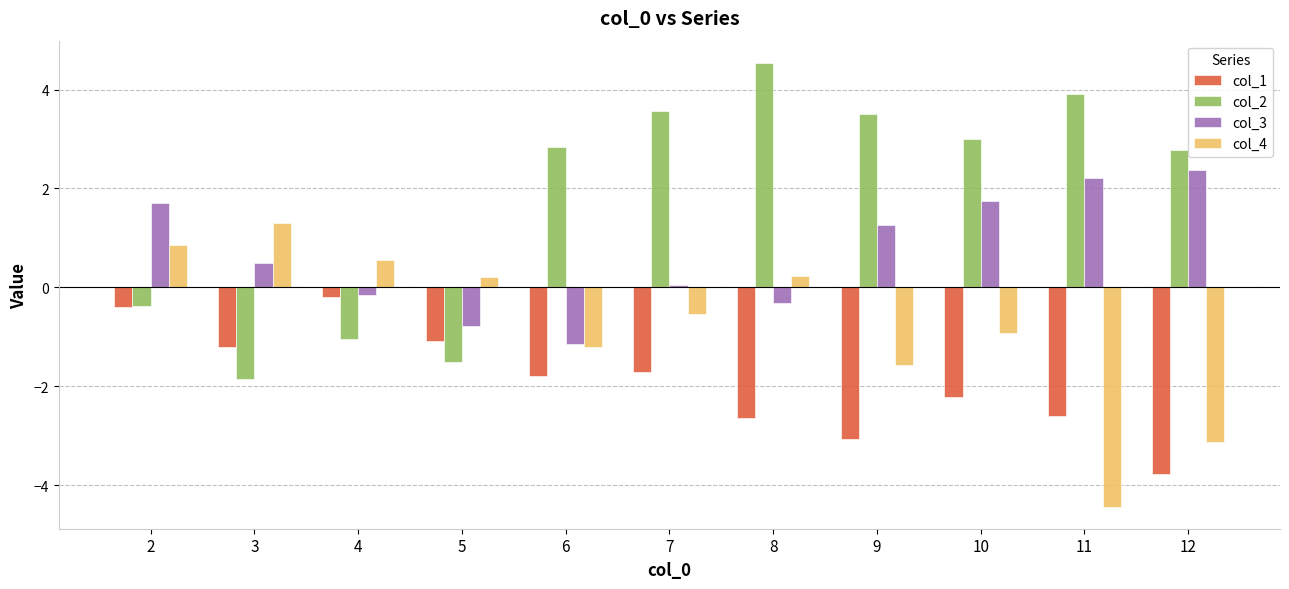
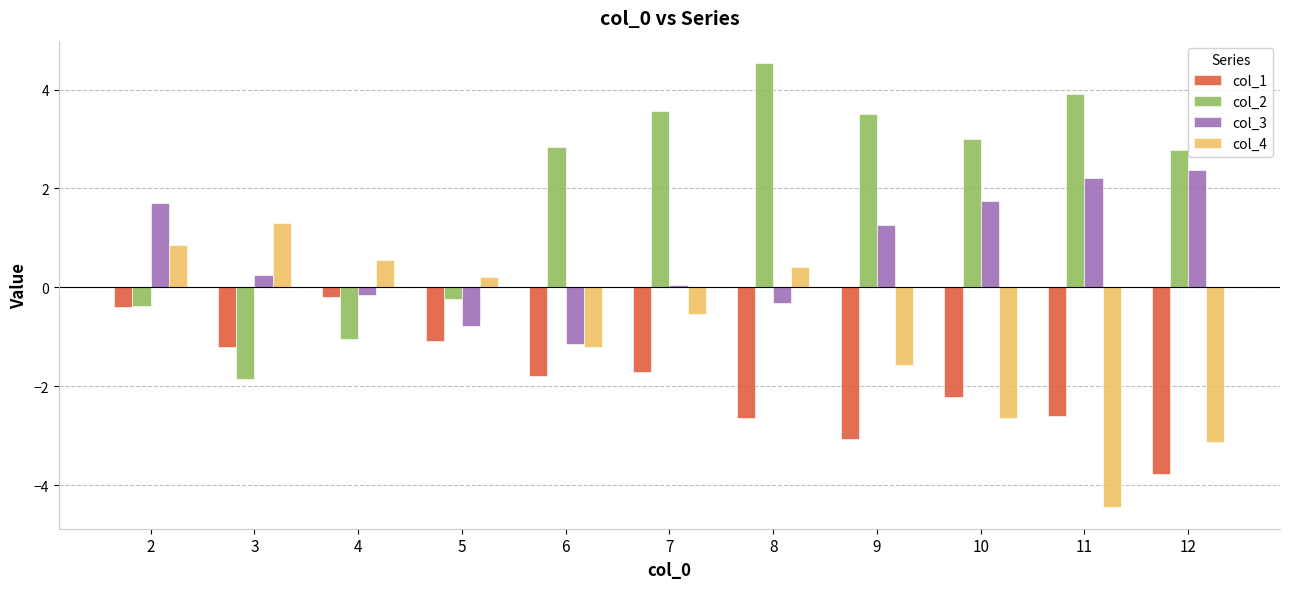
col_3, 3: 0.5 -> 0.3
col_2, 5: -1.5 -> -0.2
col_4, 8: 0.2 -> 0.4
col_4, 10: -0.9 -> -2.6
